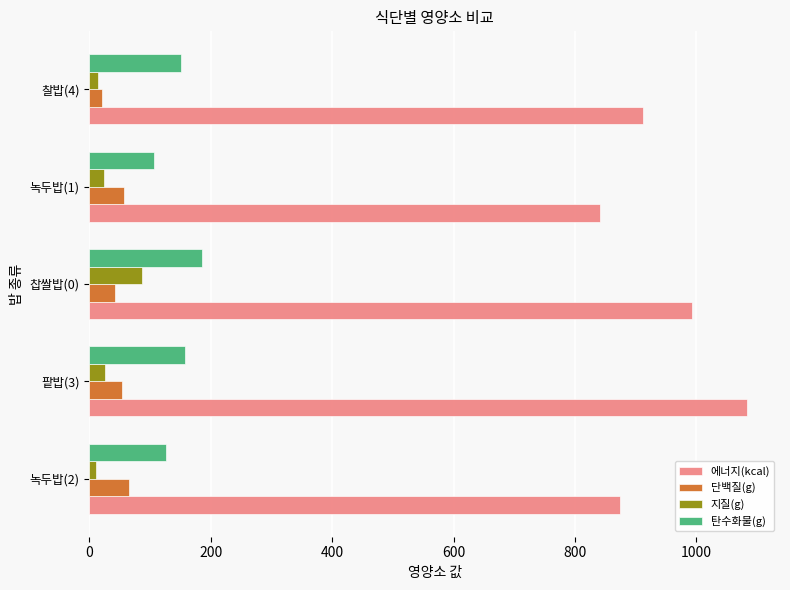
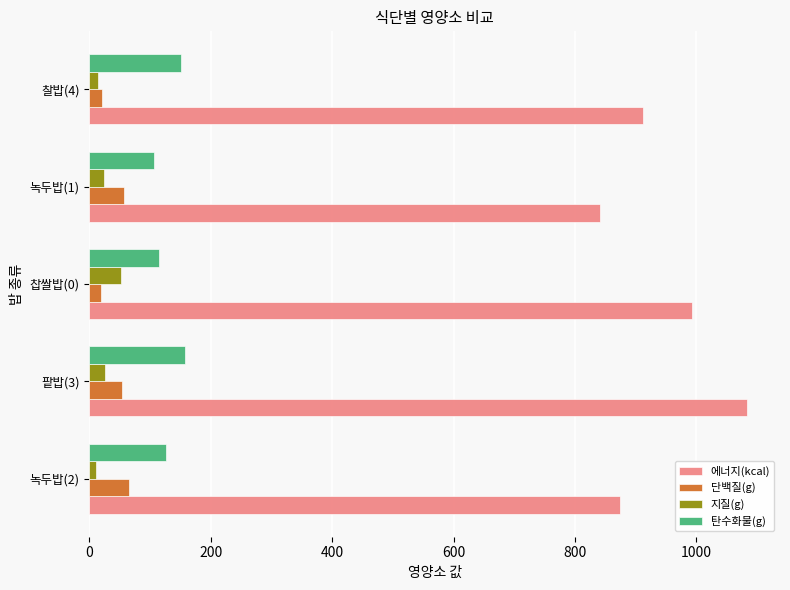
탄수화물(g), 찹쌀밥(0): 190 -> 120
지질(g), 찹쌀밥(0): 90 -> 50
단백질(g), 찹쌀밥(0): 40 -> 20
